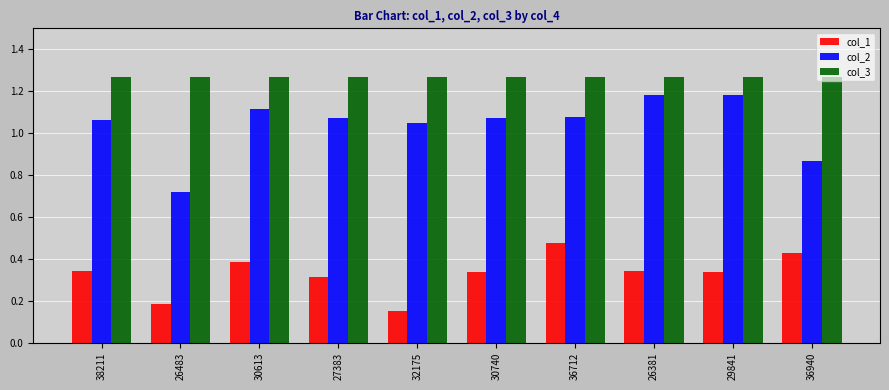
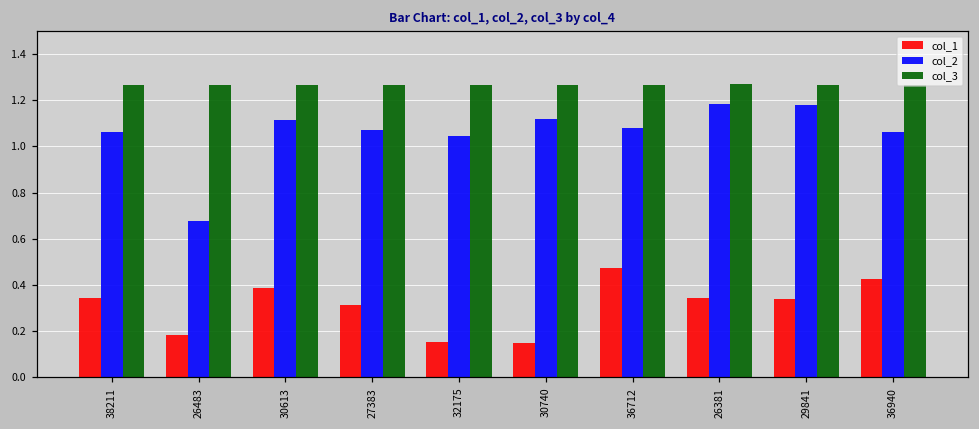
col_2, 26483: 0.72 -> 0.68
col_1, 30740: 0.34 -> 0.15
col_2, 30740: 1.07 -> 1.12
col_2, 36940: 0.87 -> 1.06
